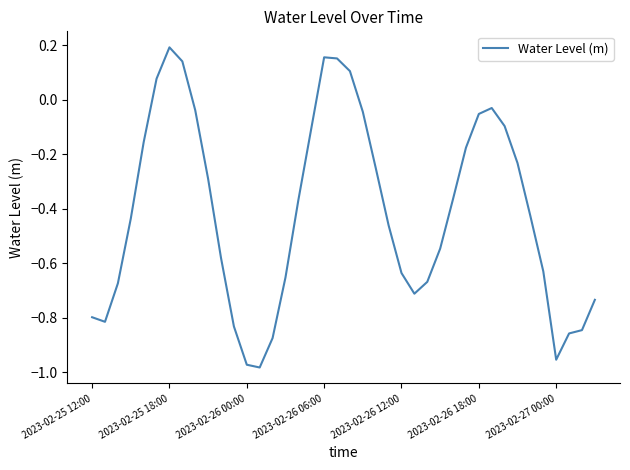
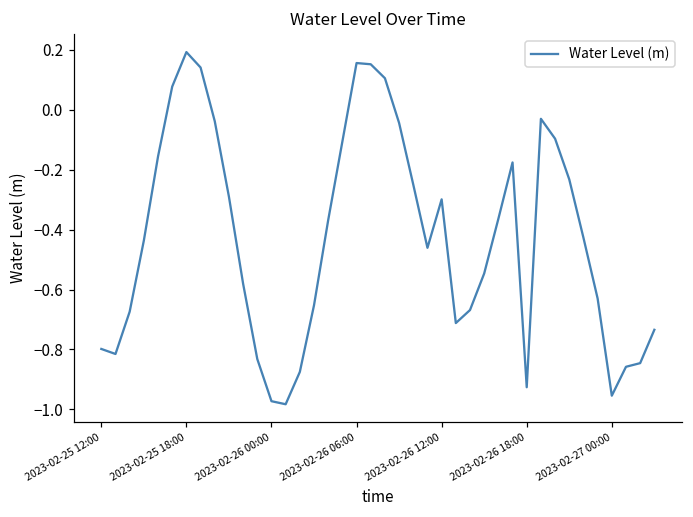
2023-02-26 12:00: -0.64 -> -0.30
2023-02-26 18:00: -0.05 -> -0.93
